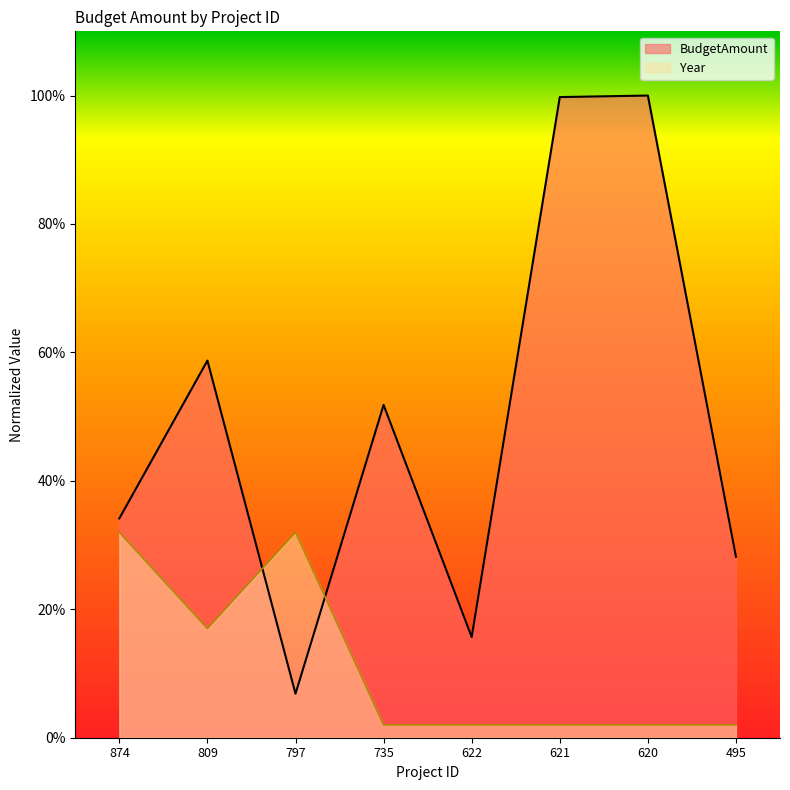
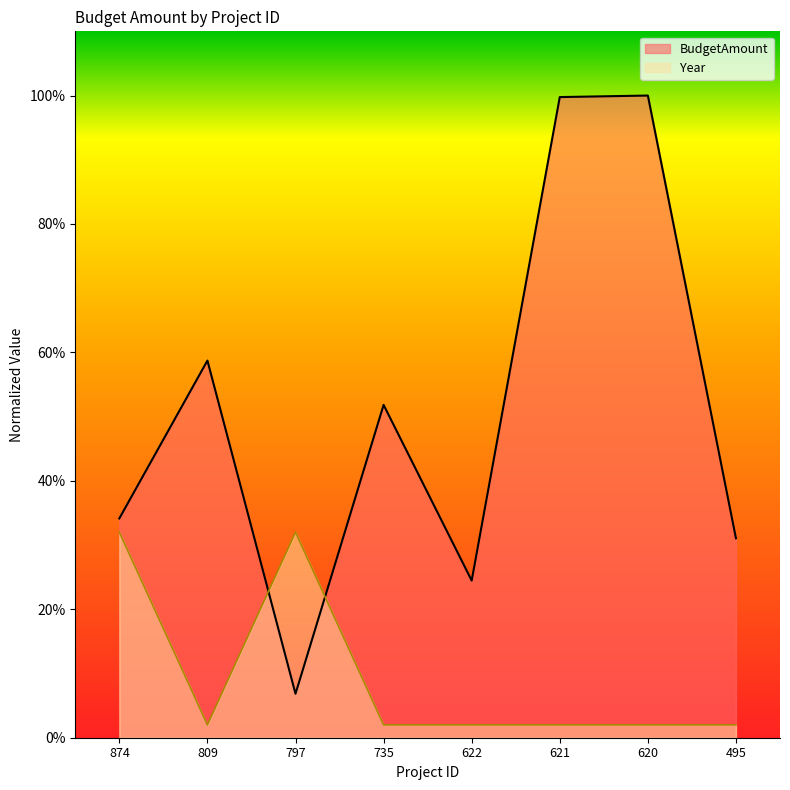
Year, 809: 17% -> 2%
BudgetAmount, 622: 16% -> 24%
BudgetAmount, 495: 28% -> 31%
